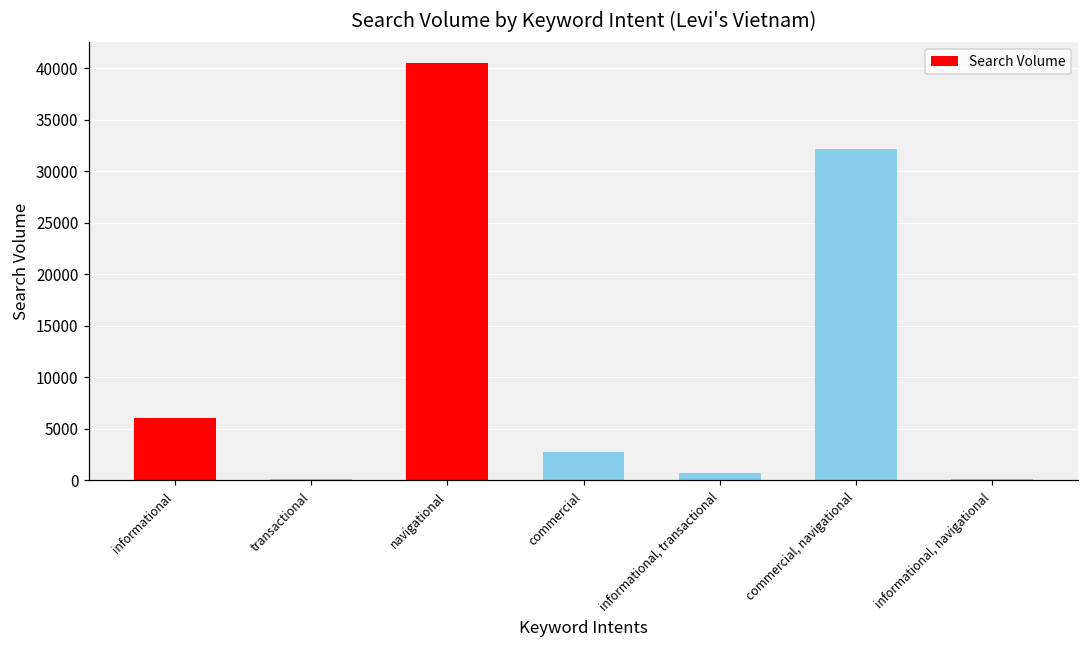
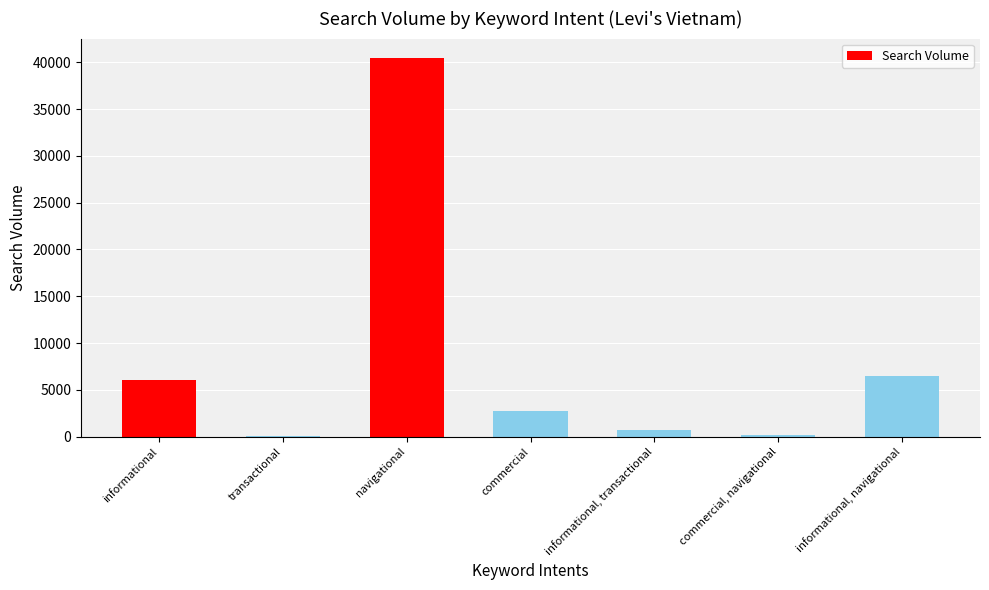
commercial, navigational: 32000 -> 0
informational, navigational: 0 -> 6000
